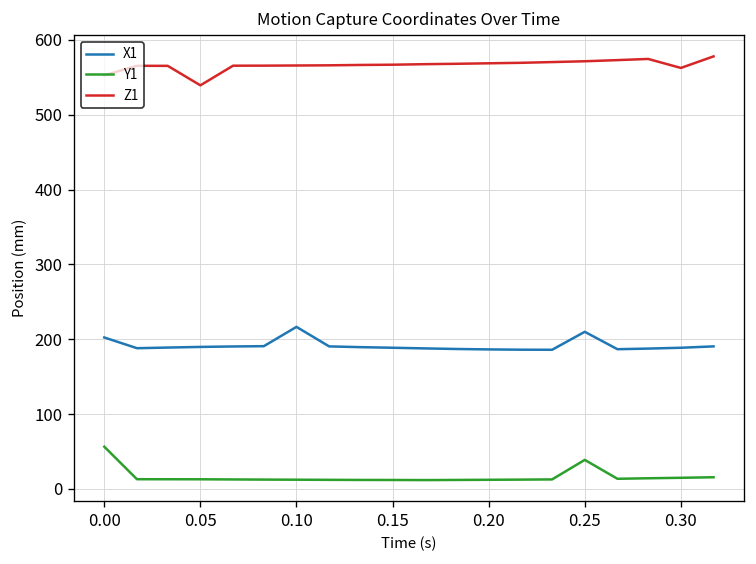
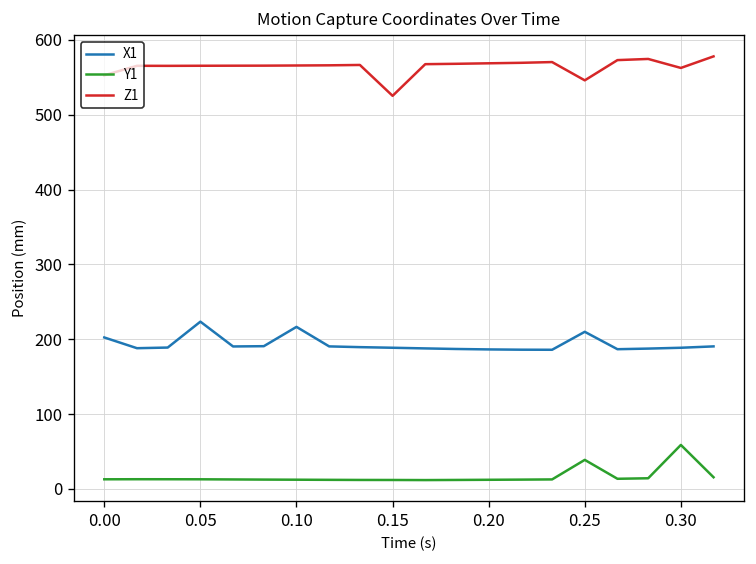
Y1, 0.00: 60 -> 10
X1, 0.05: 190 -> 220
Z1, 0.05: 540 -> 570
Z1, 0.15: 570 -> 530
Z1, 0.25: 570 -> 550
Y1, 0.30: 10 -> 60
